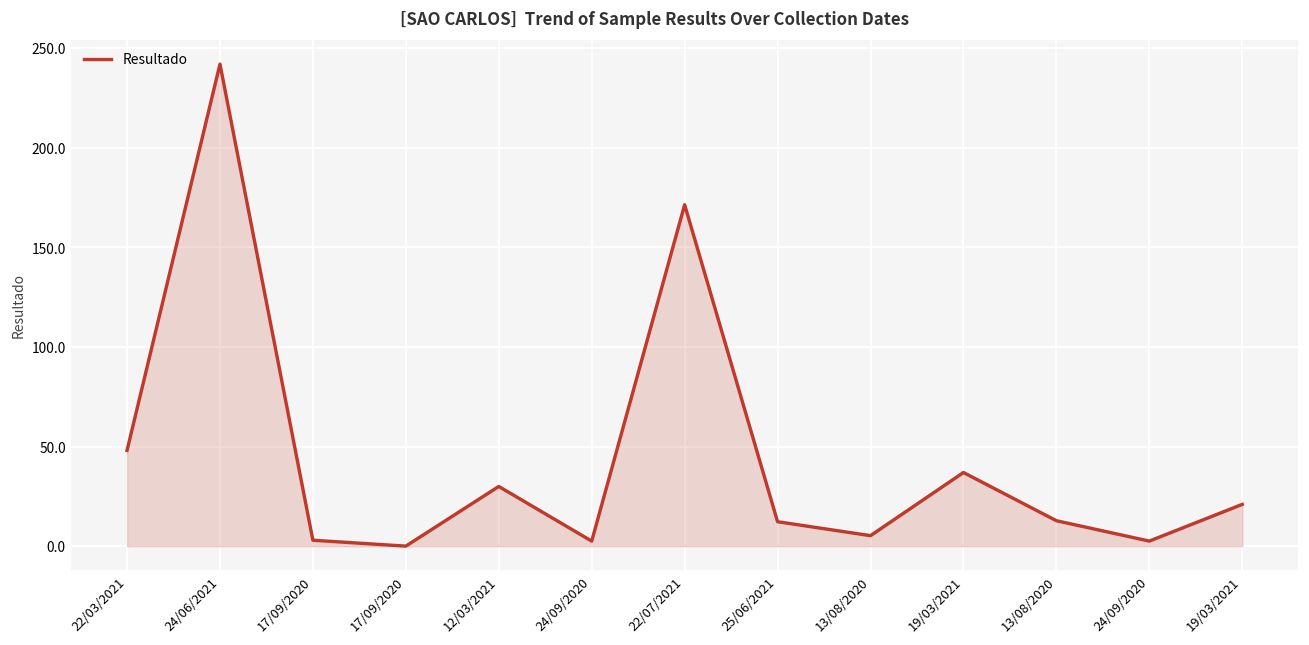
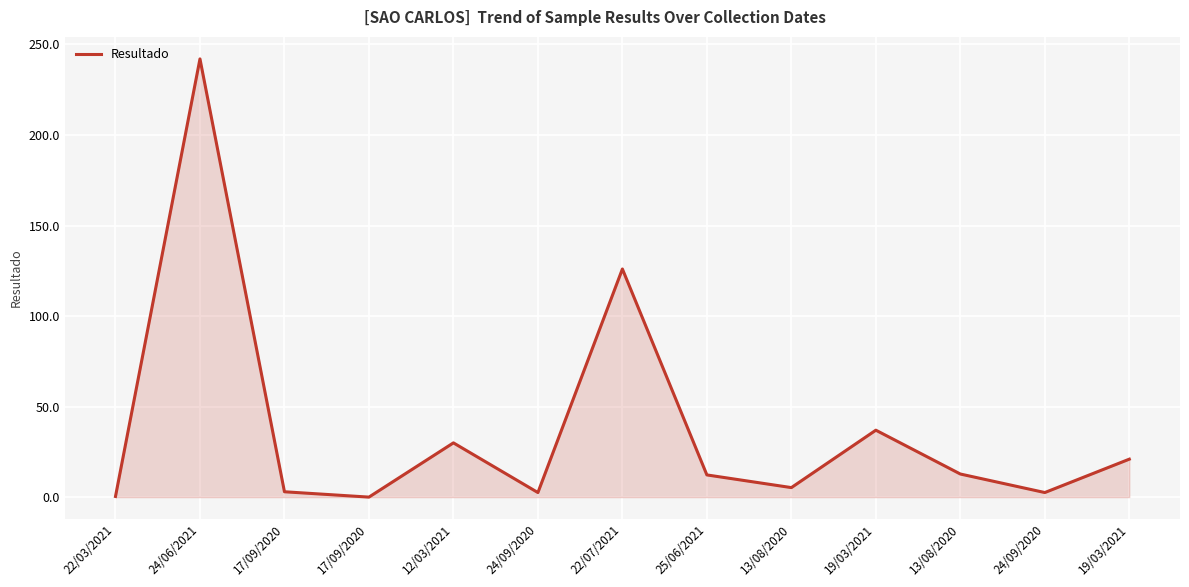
22/03/2021: 48 -> 0
22/07/2021: 171 -> 126
